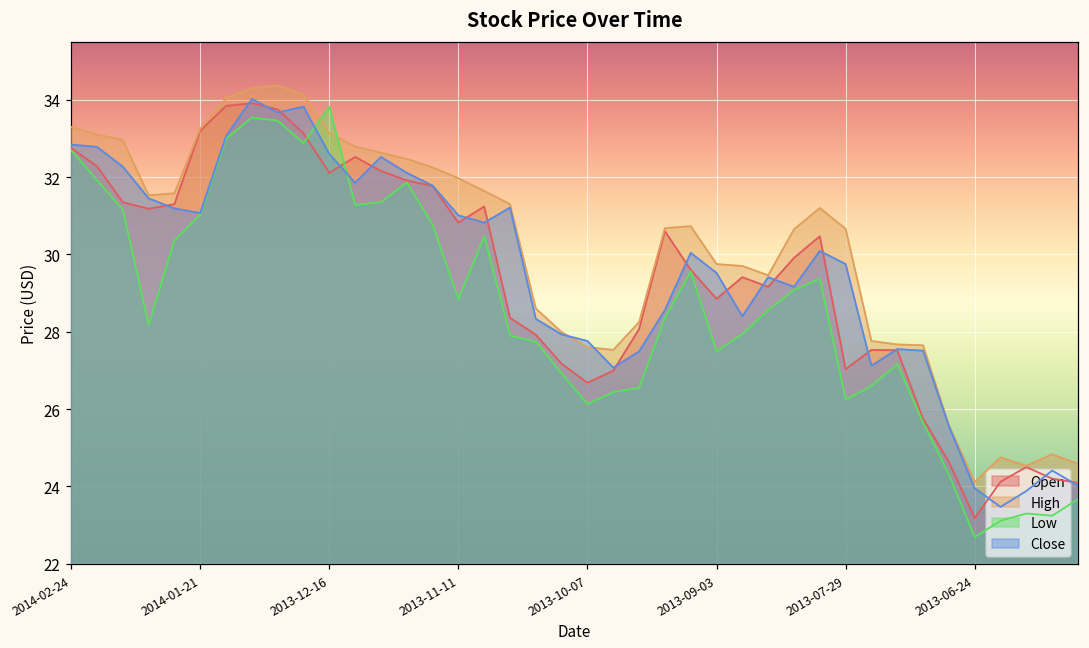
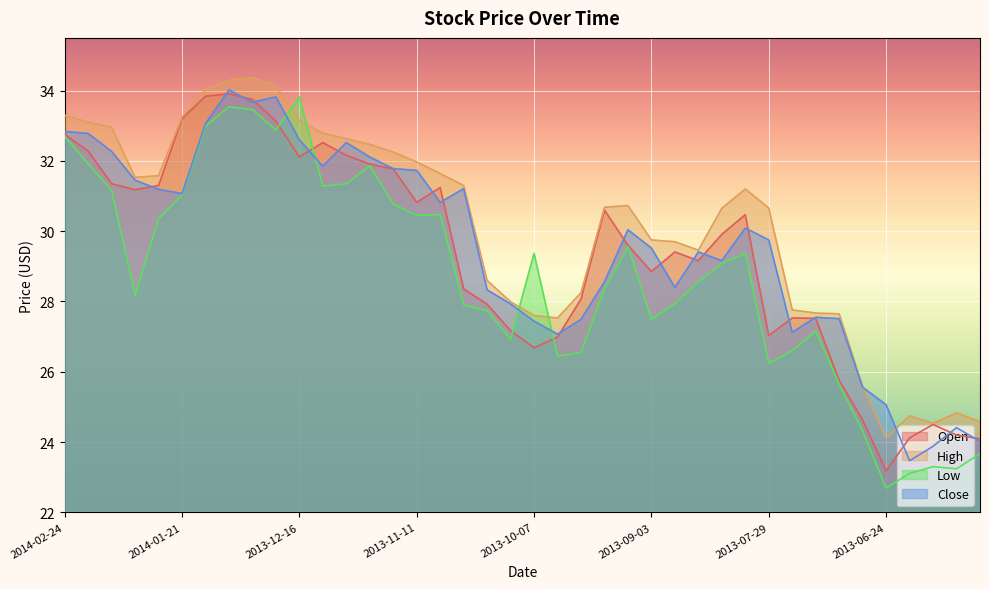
Low, 2013-11-11: 28.8 -> 30.5
Close, 2013-11-11: 31.0 -> 31.7
Low, 2013-10-07: 26.1 -> 29.4
Close, 2013-10-07: 27.8 -> 27.4
Close, 2013-06-24: 24.0 -> 25.1
